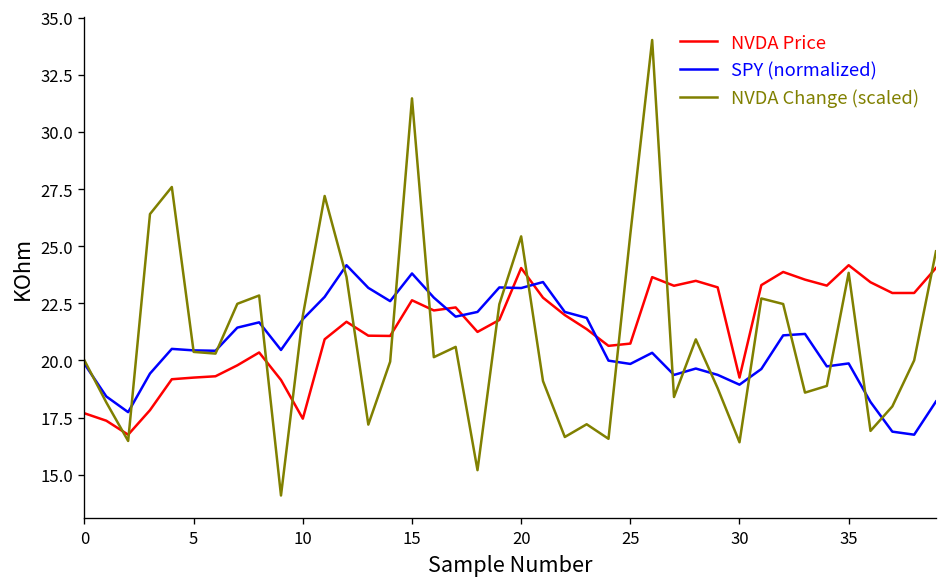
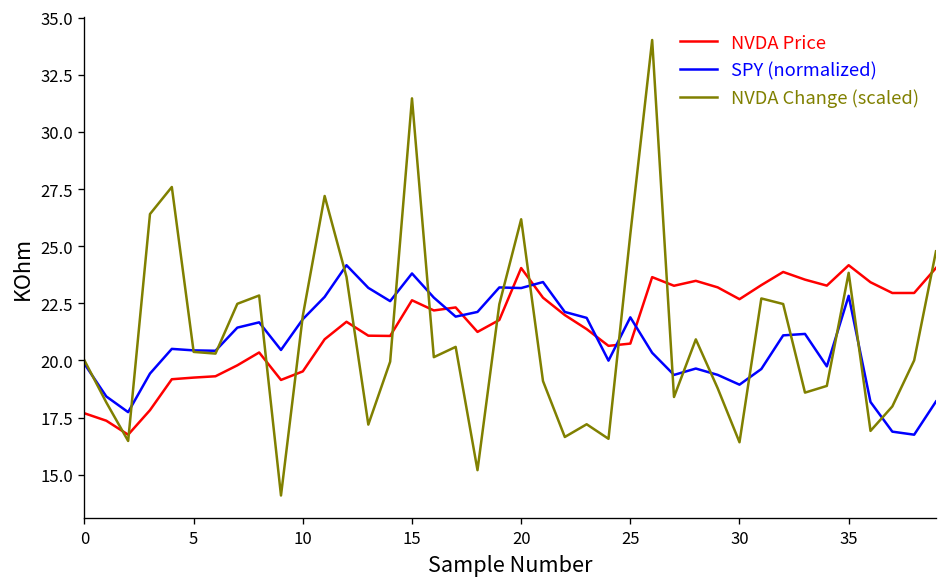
NVDA Price, 10: 17.5 -> 19.5
NVDA Change (scaled), 20: 25.4 -> 26.2
SPY (normalized), 25: 19.8 -> 21.9
NVDA Price, 30: 19.3 -> 22.7
SPY (normalized), 35: 19.9 -> 22.8
